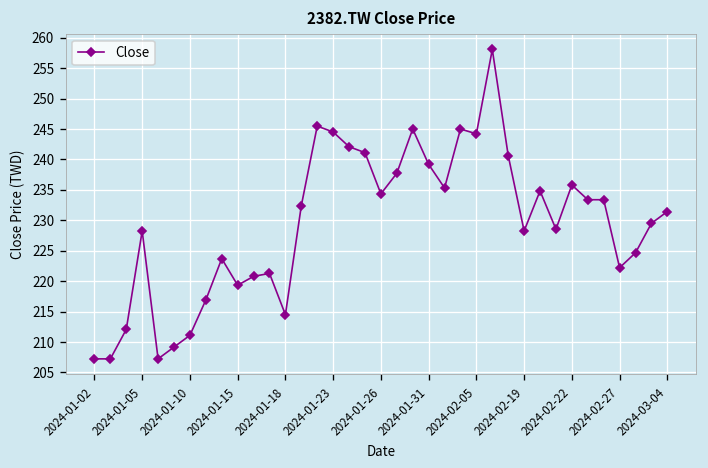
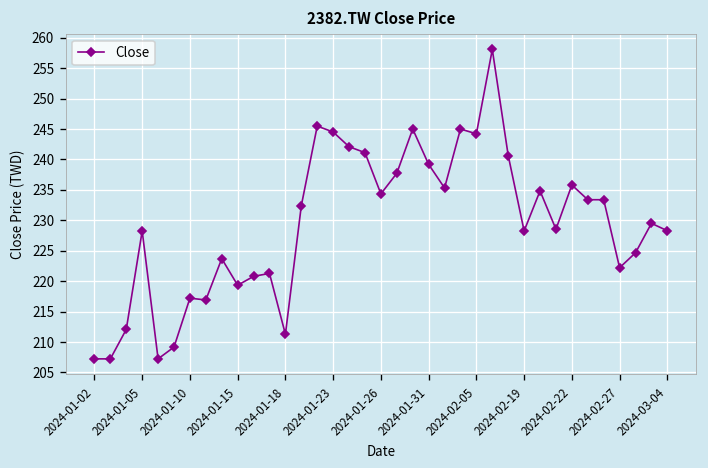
2024-01-10: 211 -> 217
2024-01-18: 214 -> 211
2024-03-04: 231 -> 228
